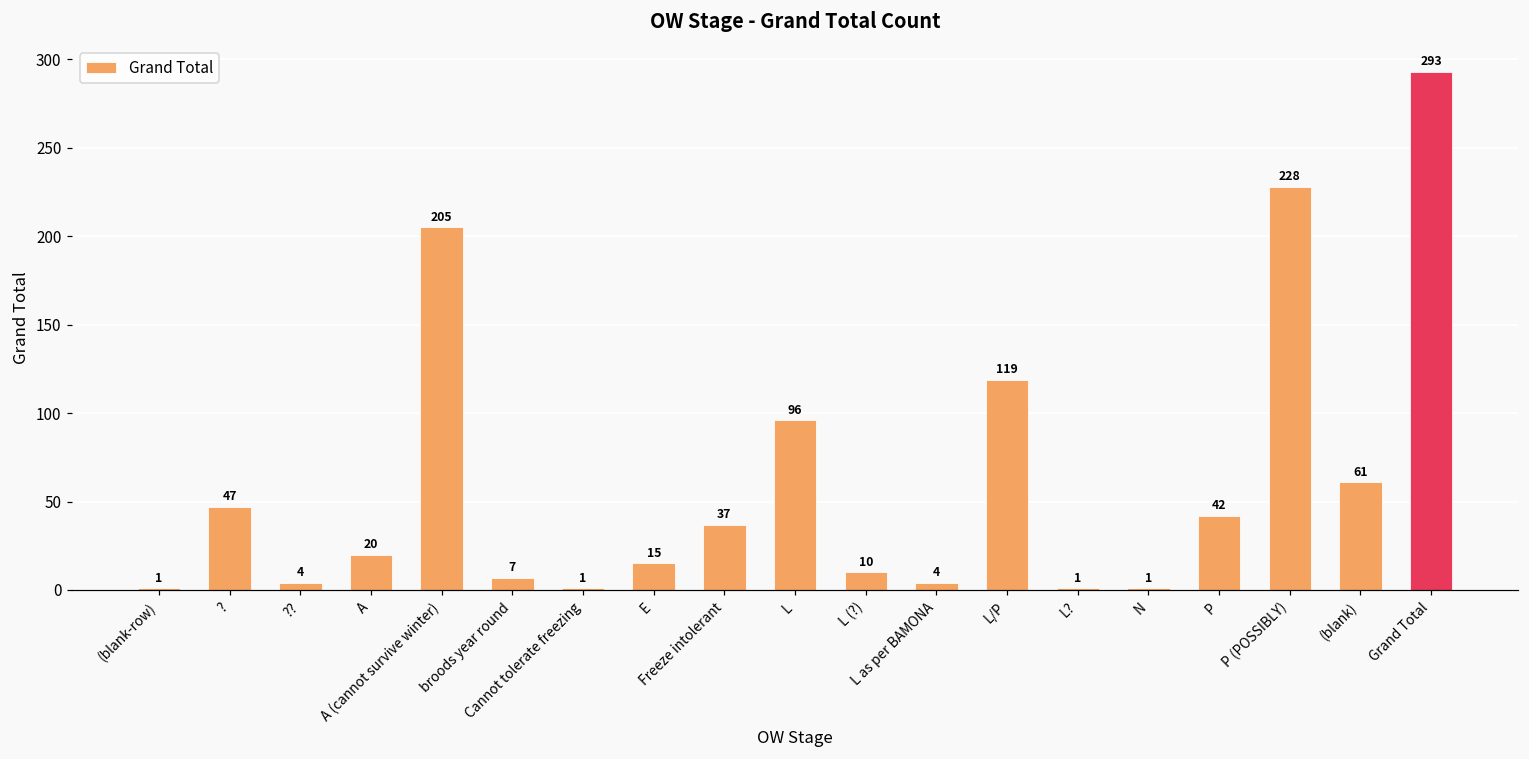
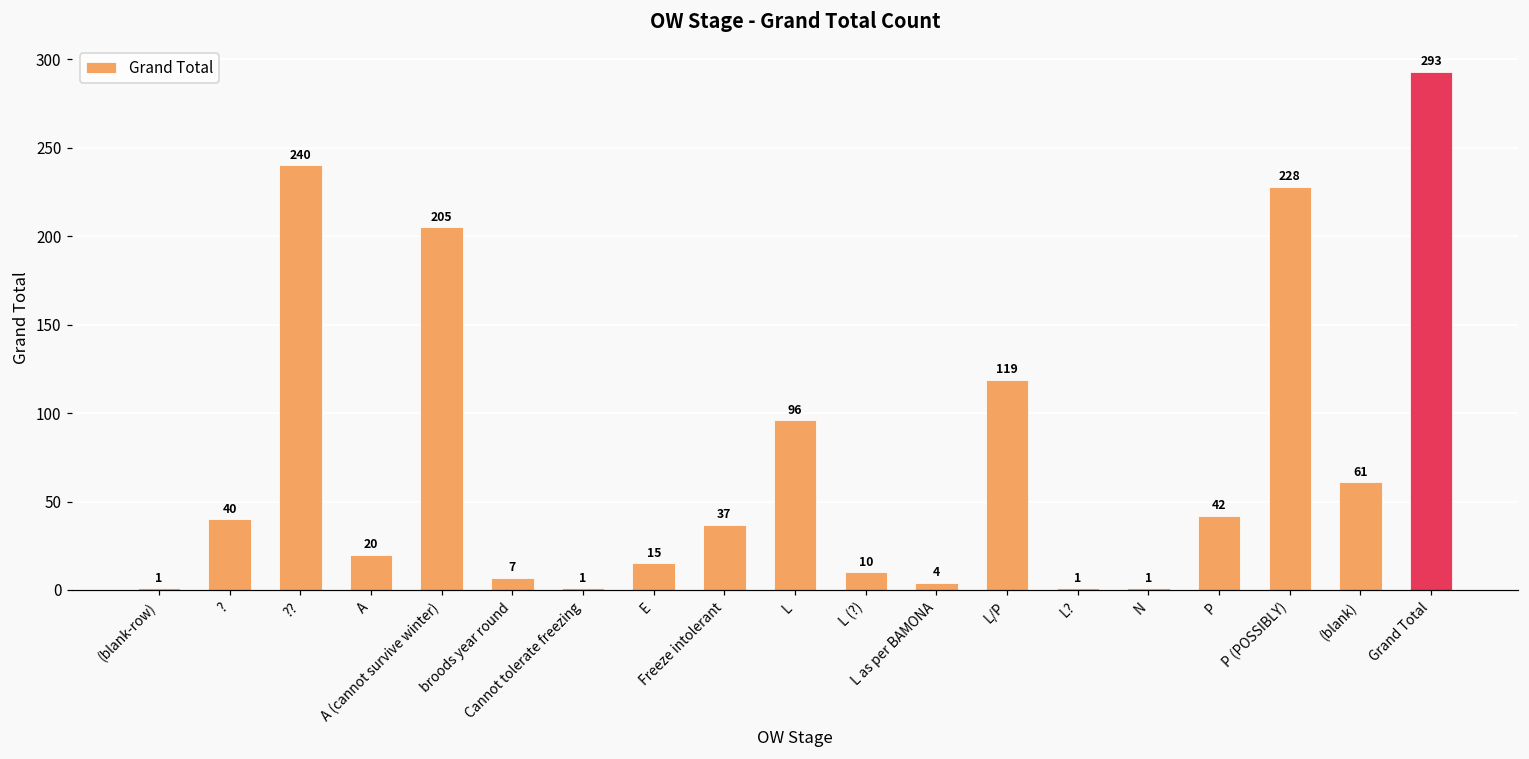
?: 47 -> 40
??: 4 -> 240
